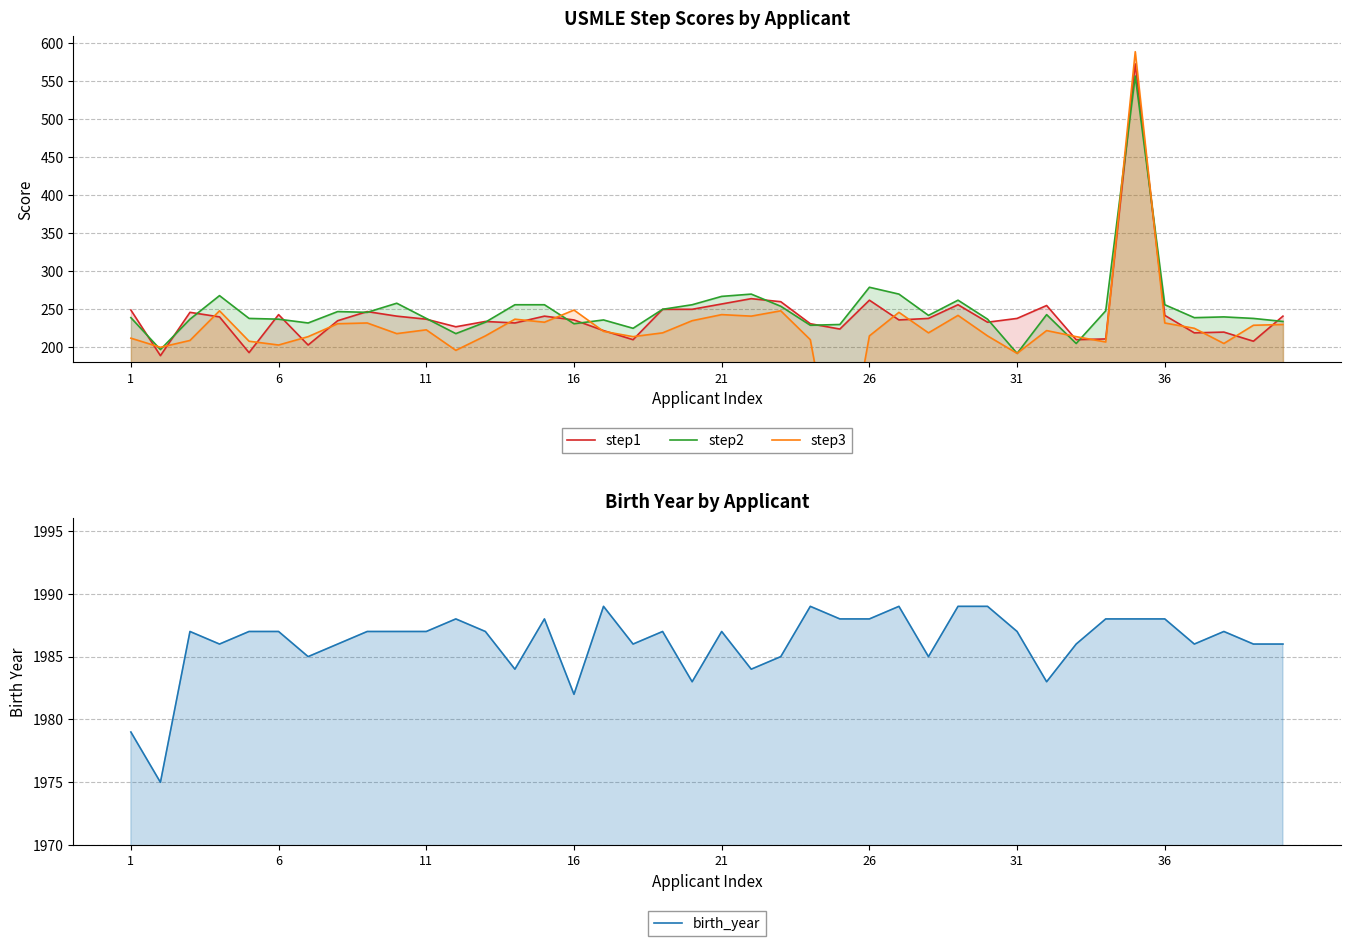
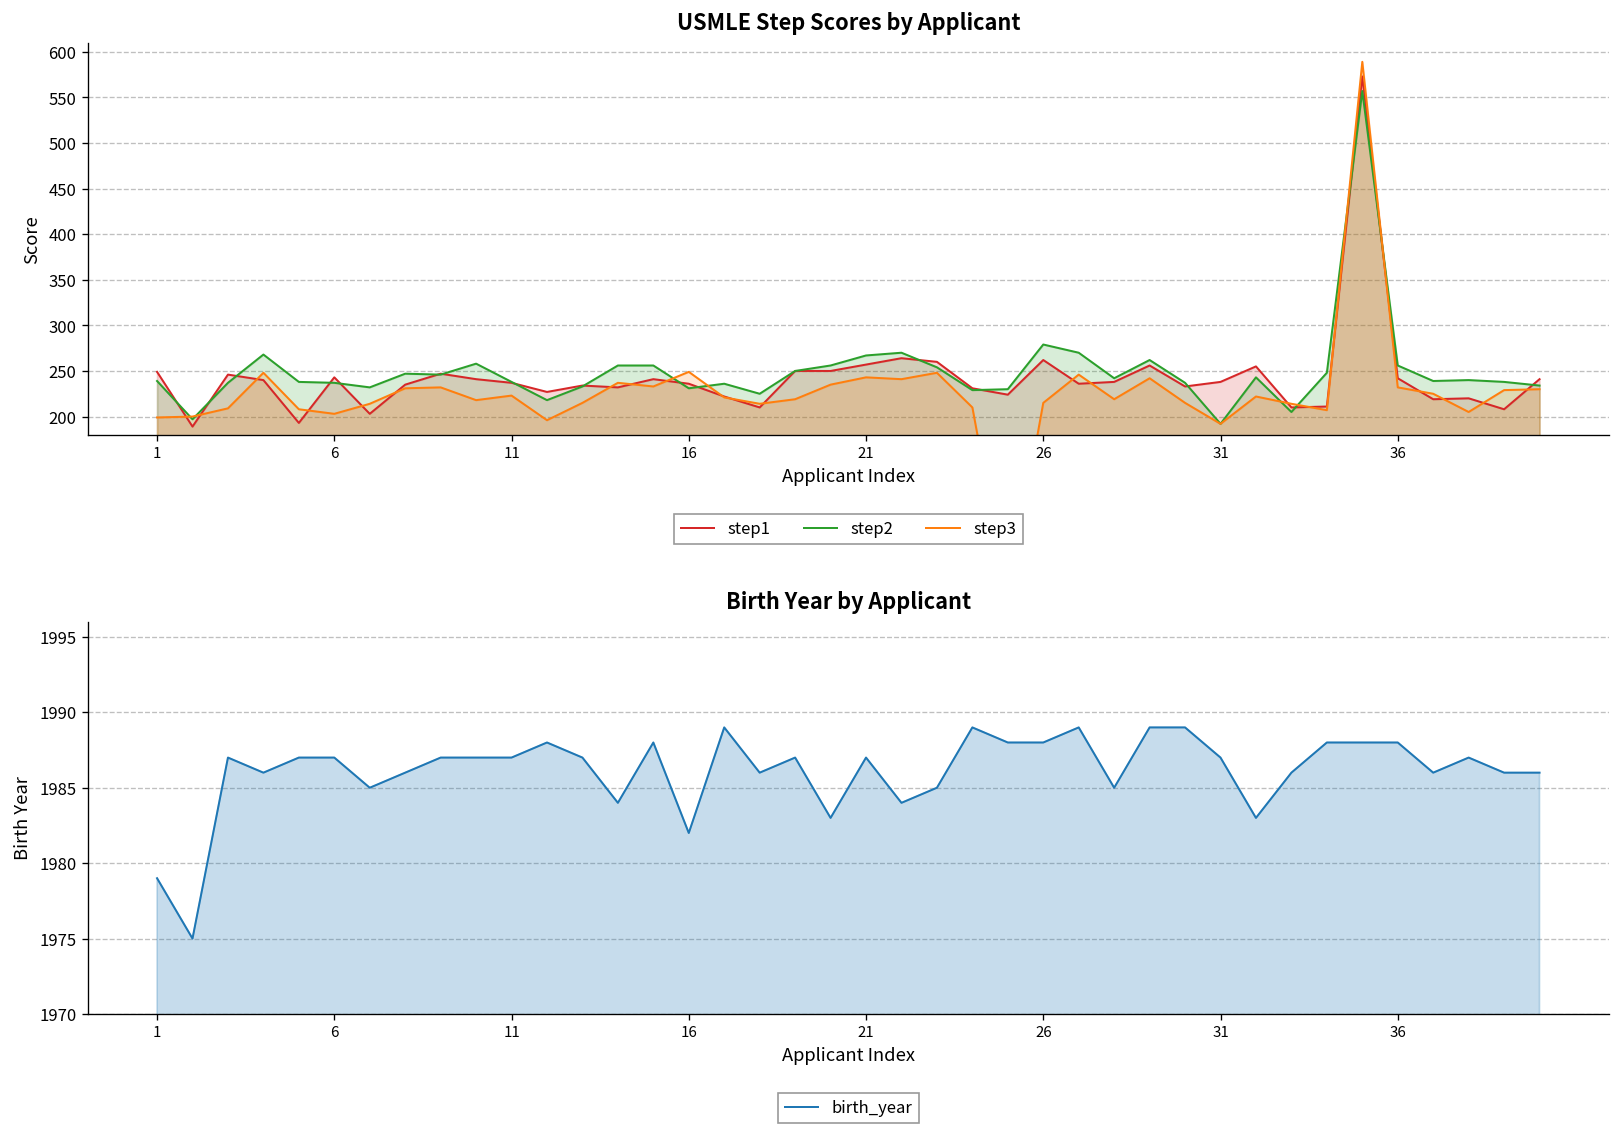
USMLE Step Scores by Applicant, step3, 1: 210 -> 200
